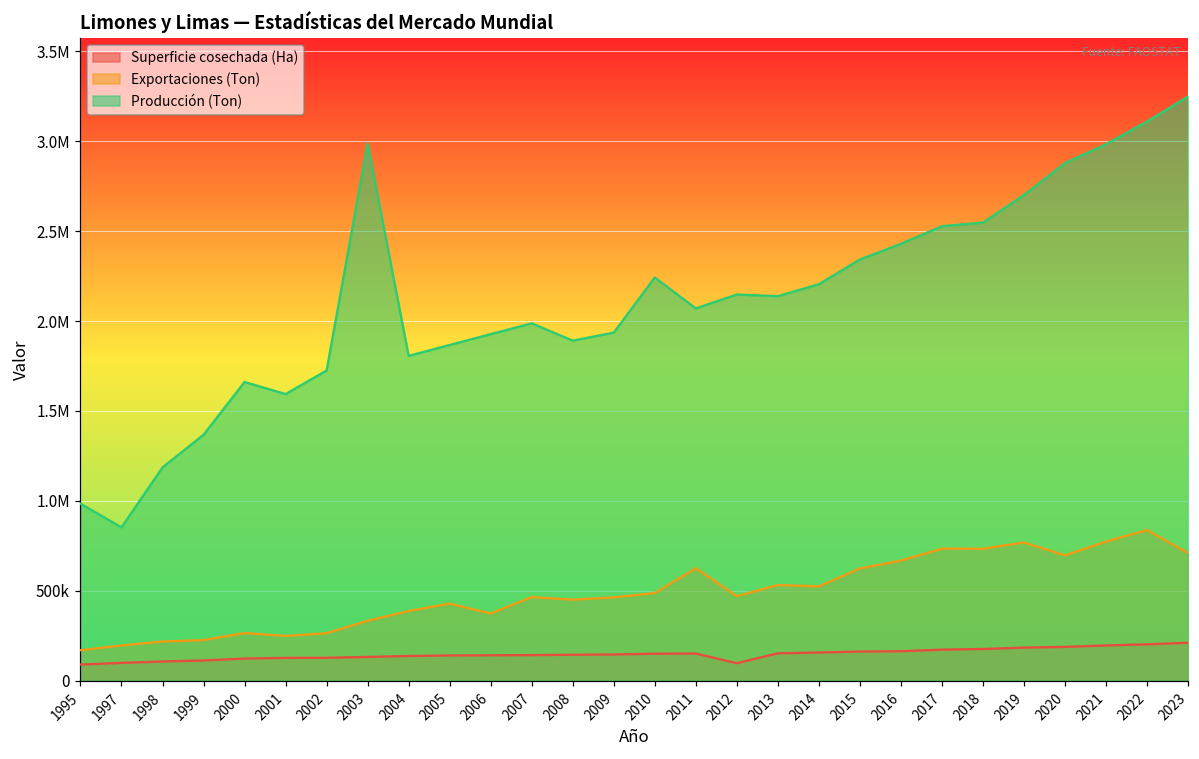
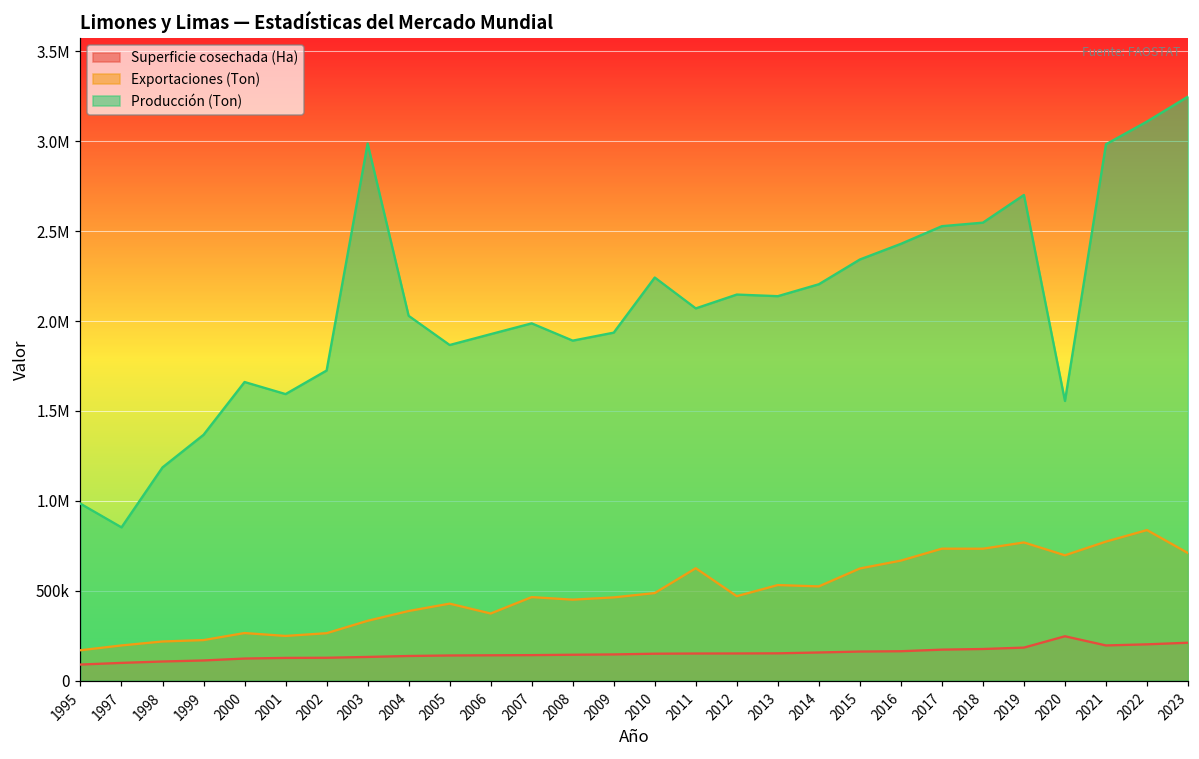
Producción (Ton), 2004: 1810000 -> 2030000
Superficie cosechada (Ha), 2012: 100000 -> 150000
Superficie cosechada (Ha), 2020: 190000 -> 250000
Producción (Ton), 2020: 2880000 -> 1560000
